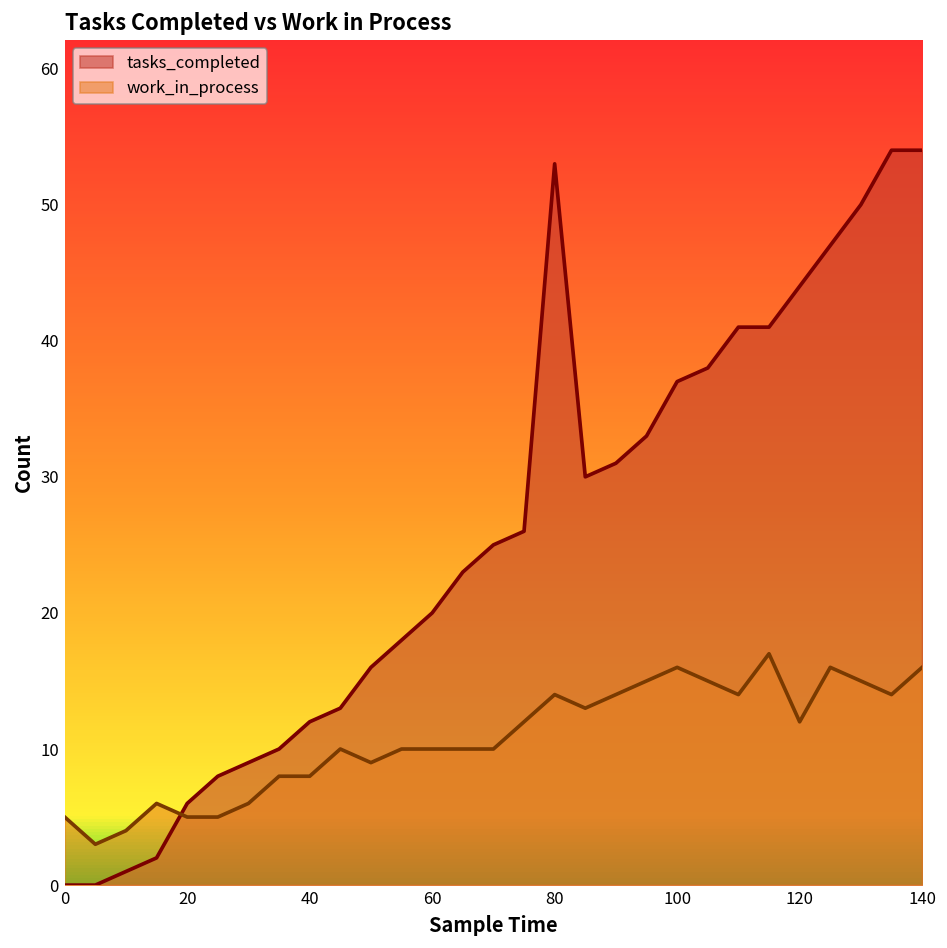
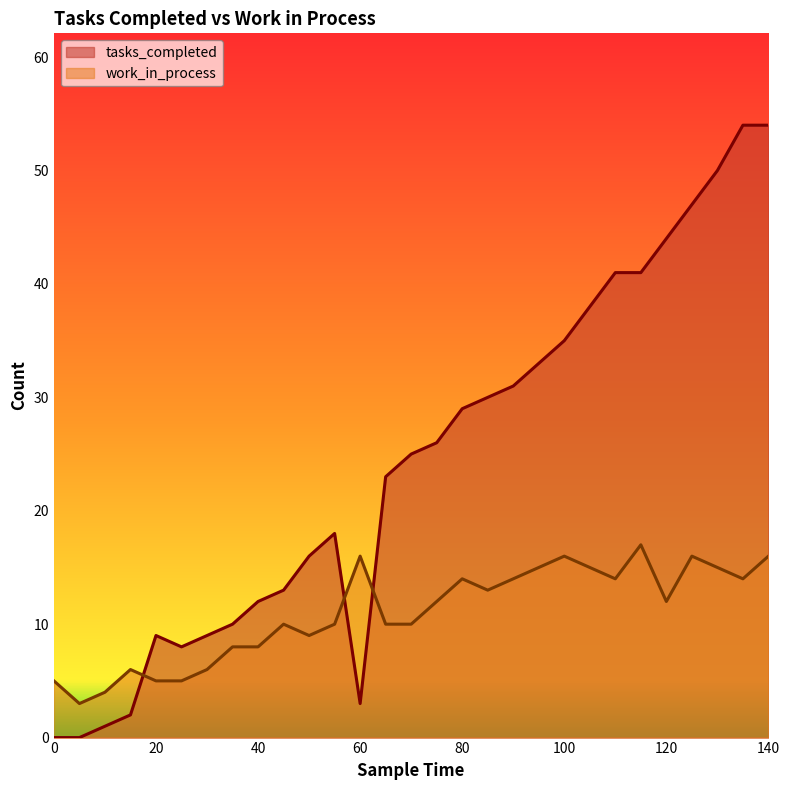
tasks_completed, 20: 6 -> 9
tasks_completed, 60: 20 -> 3
work_in_process, 60: 10 -> 16
tasks_completed, 80: 53 -> 29
tasks_completed, 100: 37 -> 35
